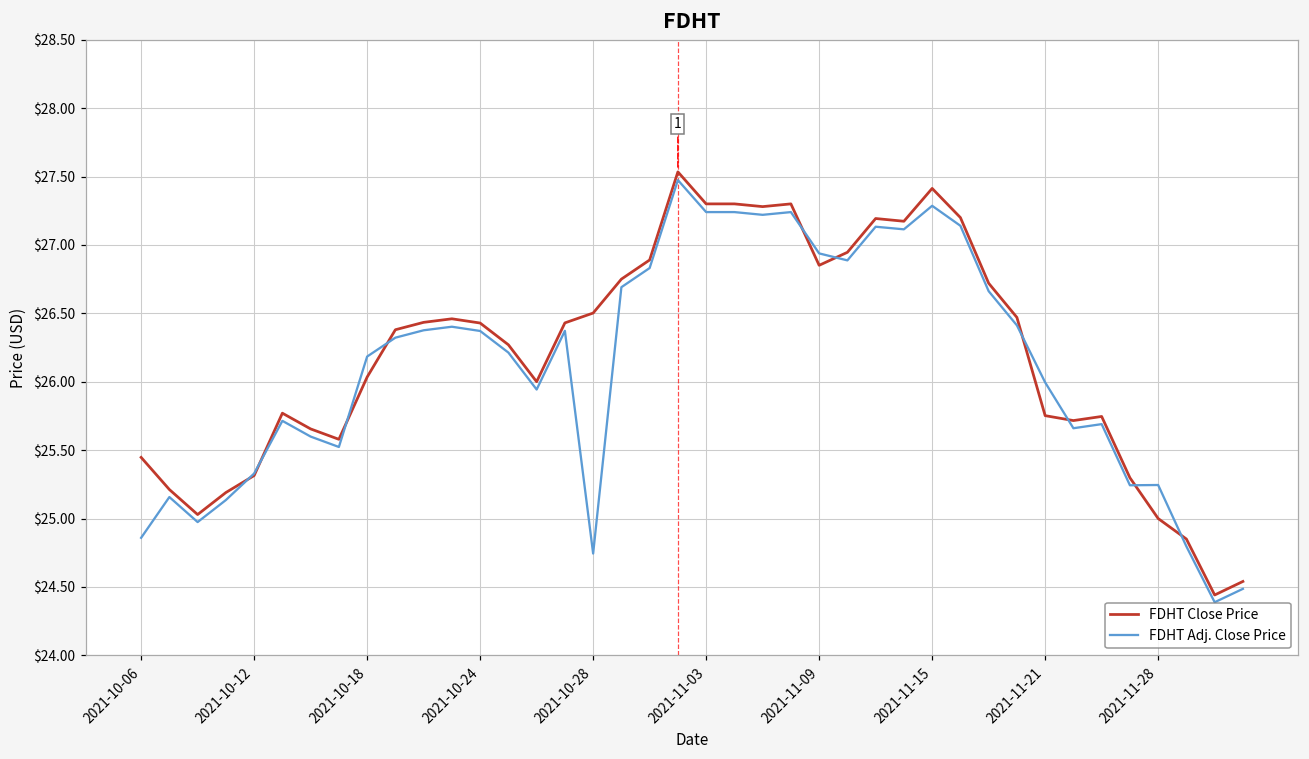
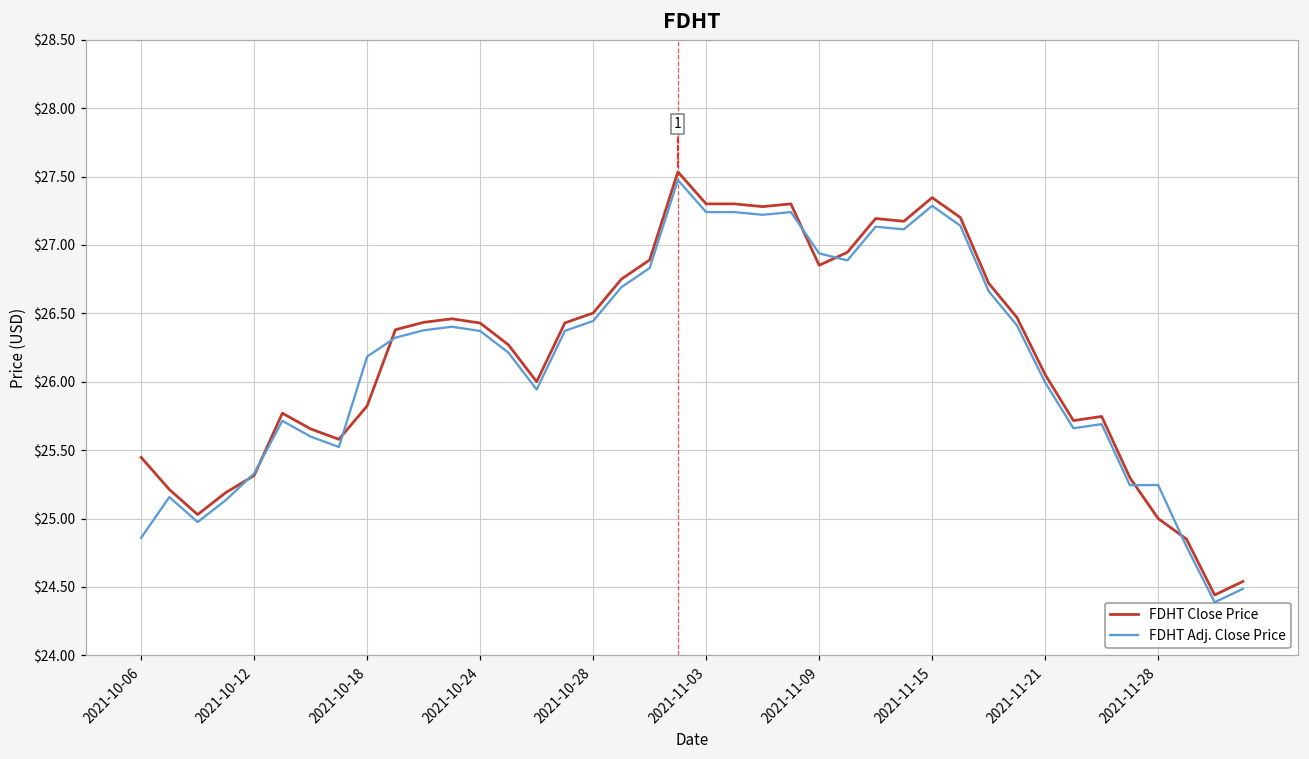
FDHT Close Price, 2021-10-18: $26.03 -> $25.82
FDHT Adj. Close Price, 2021-10-28: $24.74 -> $26.44
FDHT Close Price, 2021-11-15: $27.41 -> $27.35
FDHT Close Price, 2021-11-21: $25.75 -> $26.05
